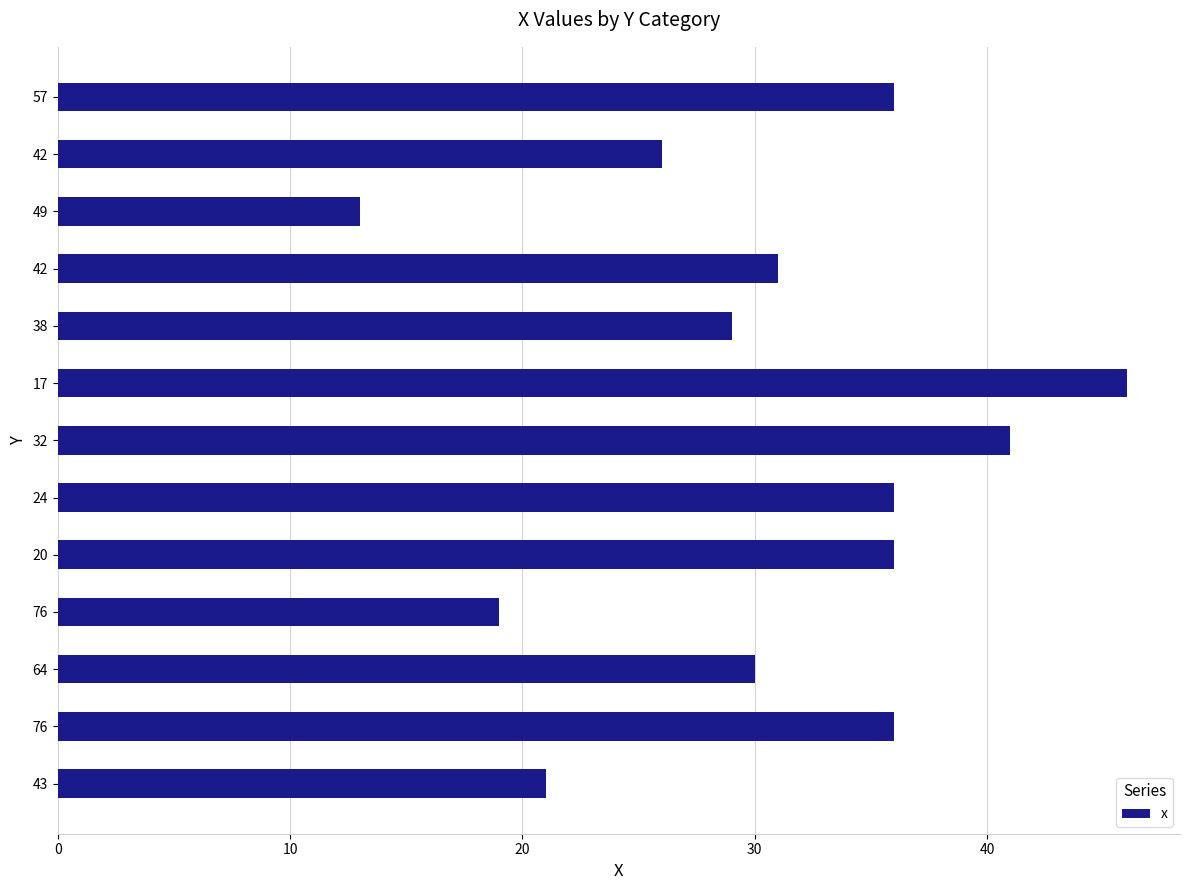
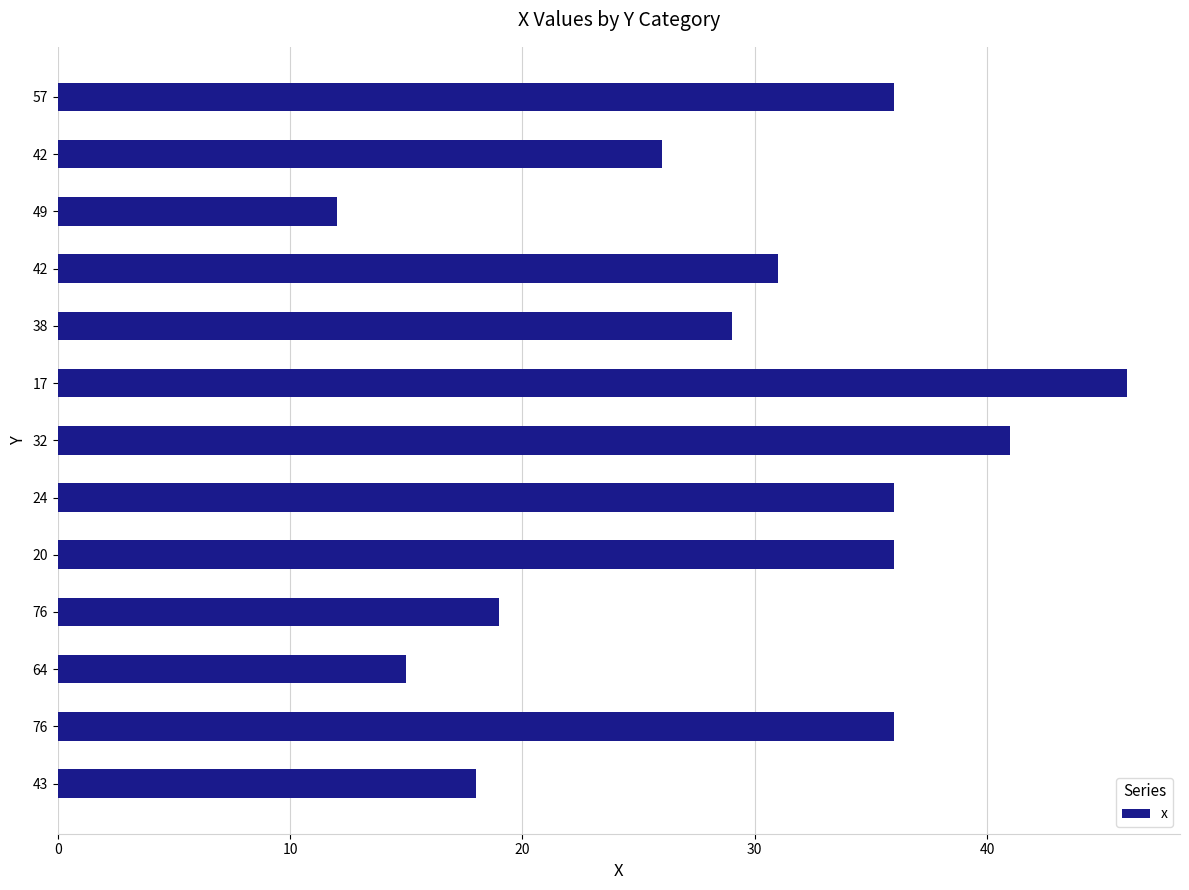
49: 13 -> 12
64: 30 -> 15
43: 21 -> 18
